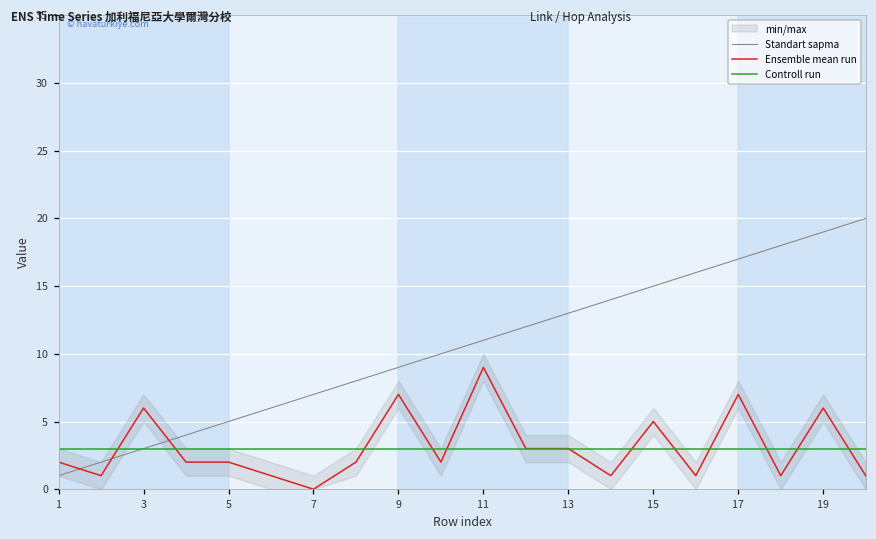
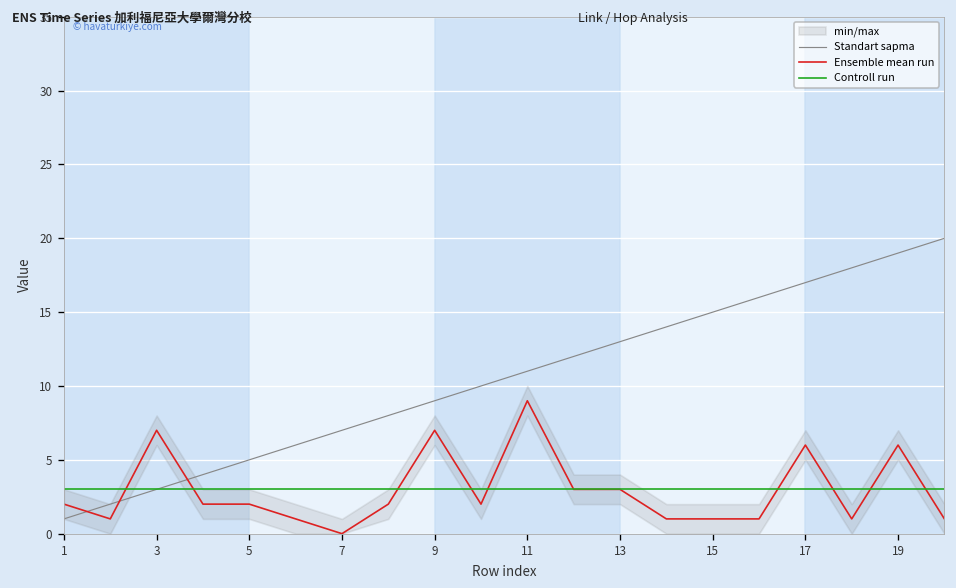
Ensemble mean run, 3: 6 -> 7
Ensemble mean run, 15: 5 -> 1
Ensemble mean run, 17: 7 -> 6
